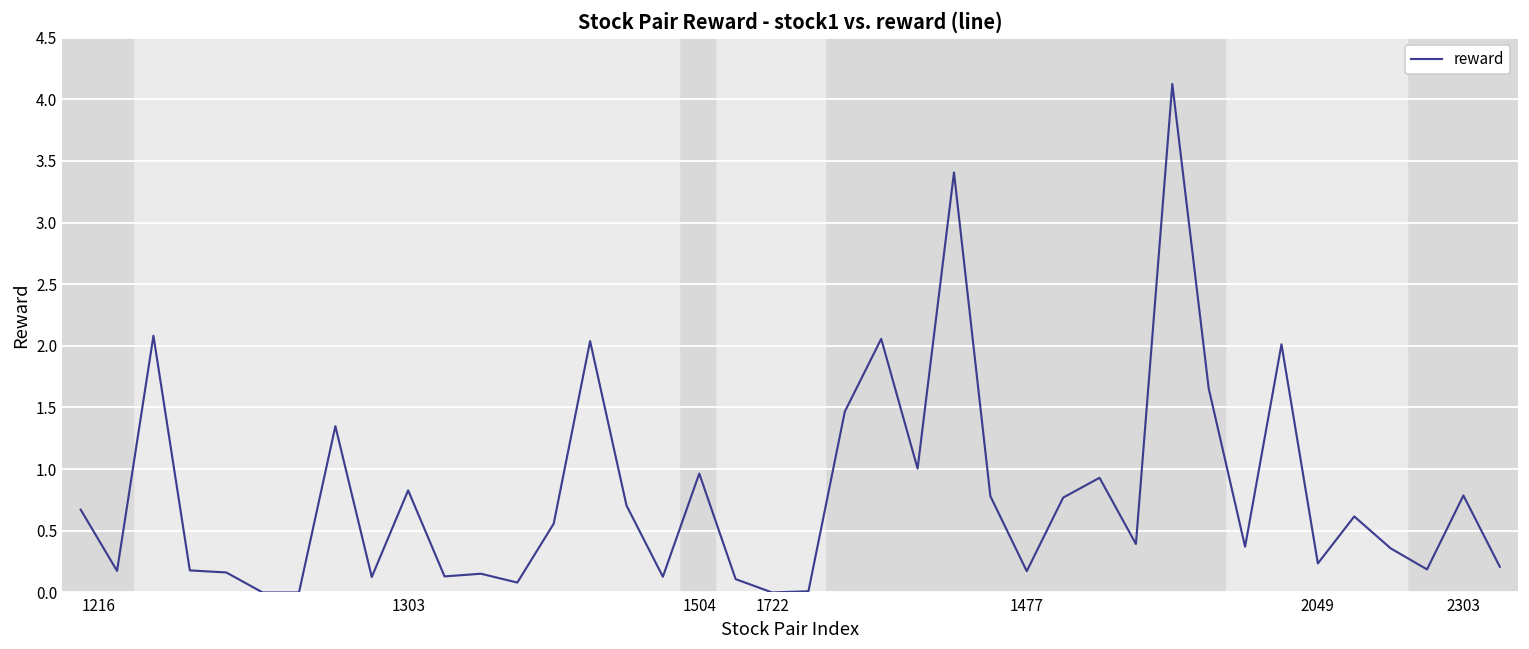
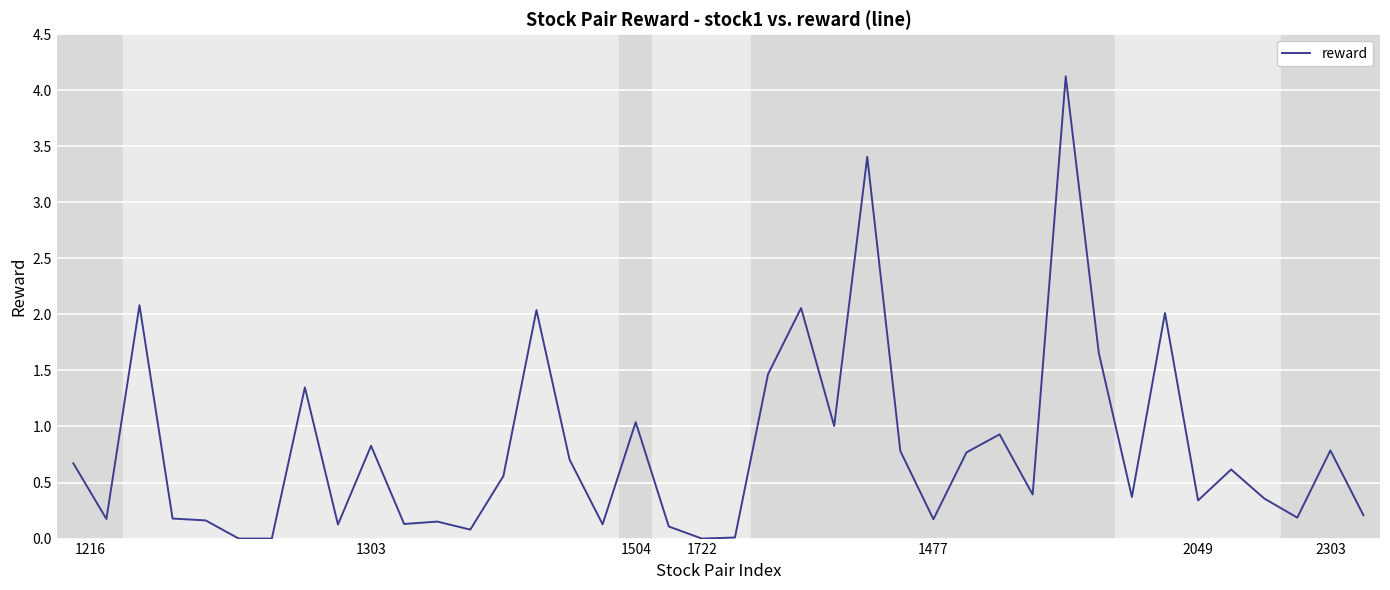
1504: 0.96 -> 1.04
2049: 0.24 -> 0.34
